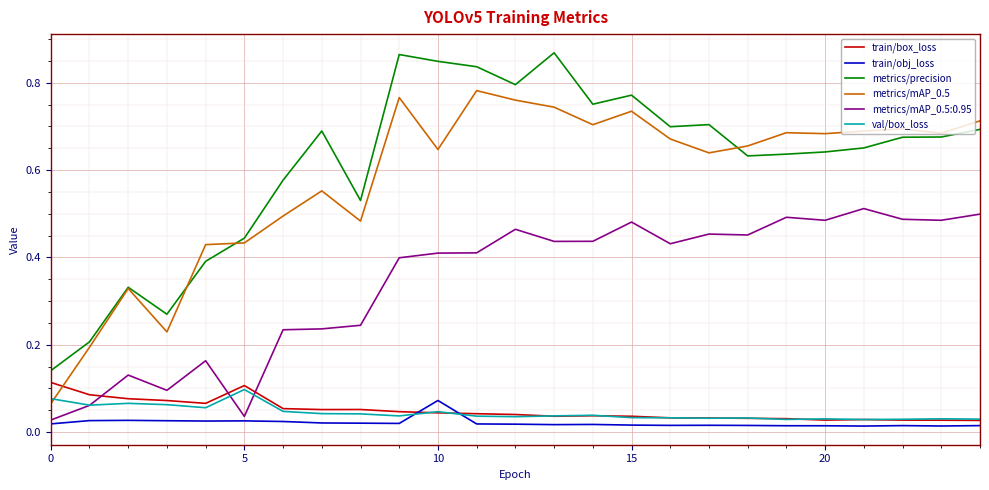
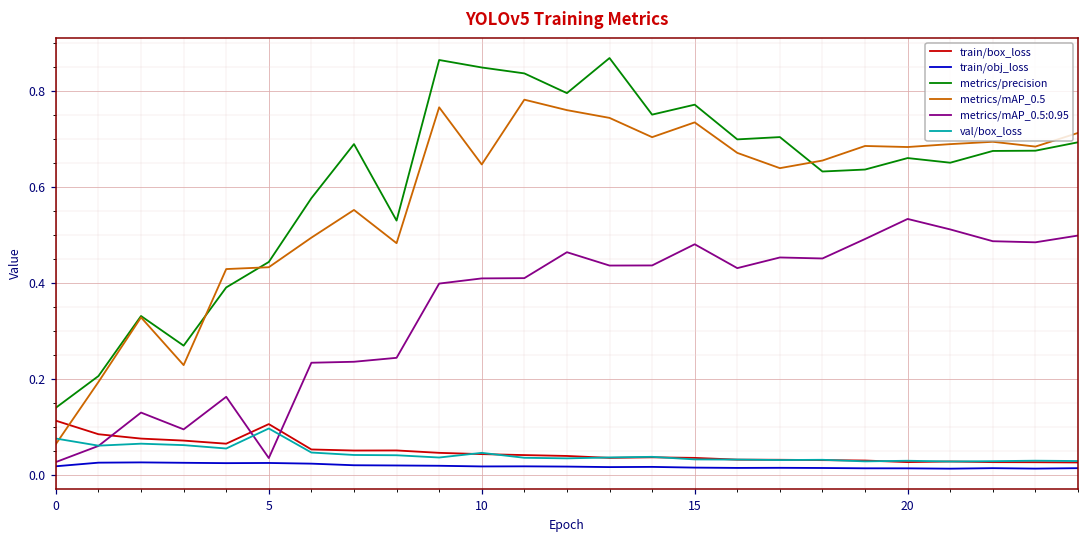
train/obj_loss, 10: 0.07 -> 0.02
metrics/precision, 20: 0.64 -> 0.66
metrics/mAP_0.5:0.95, 20: 0.49 -> 0.53
